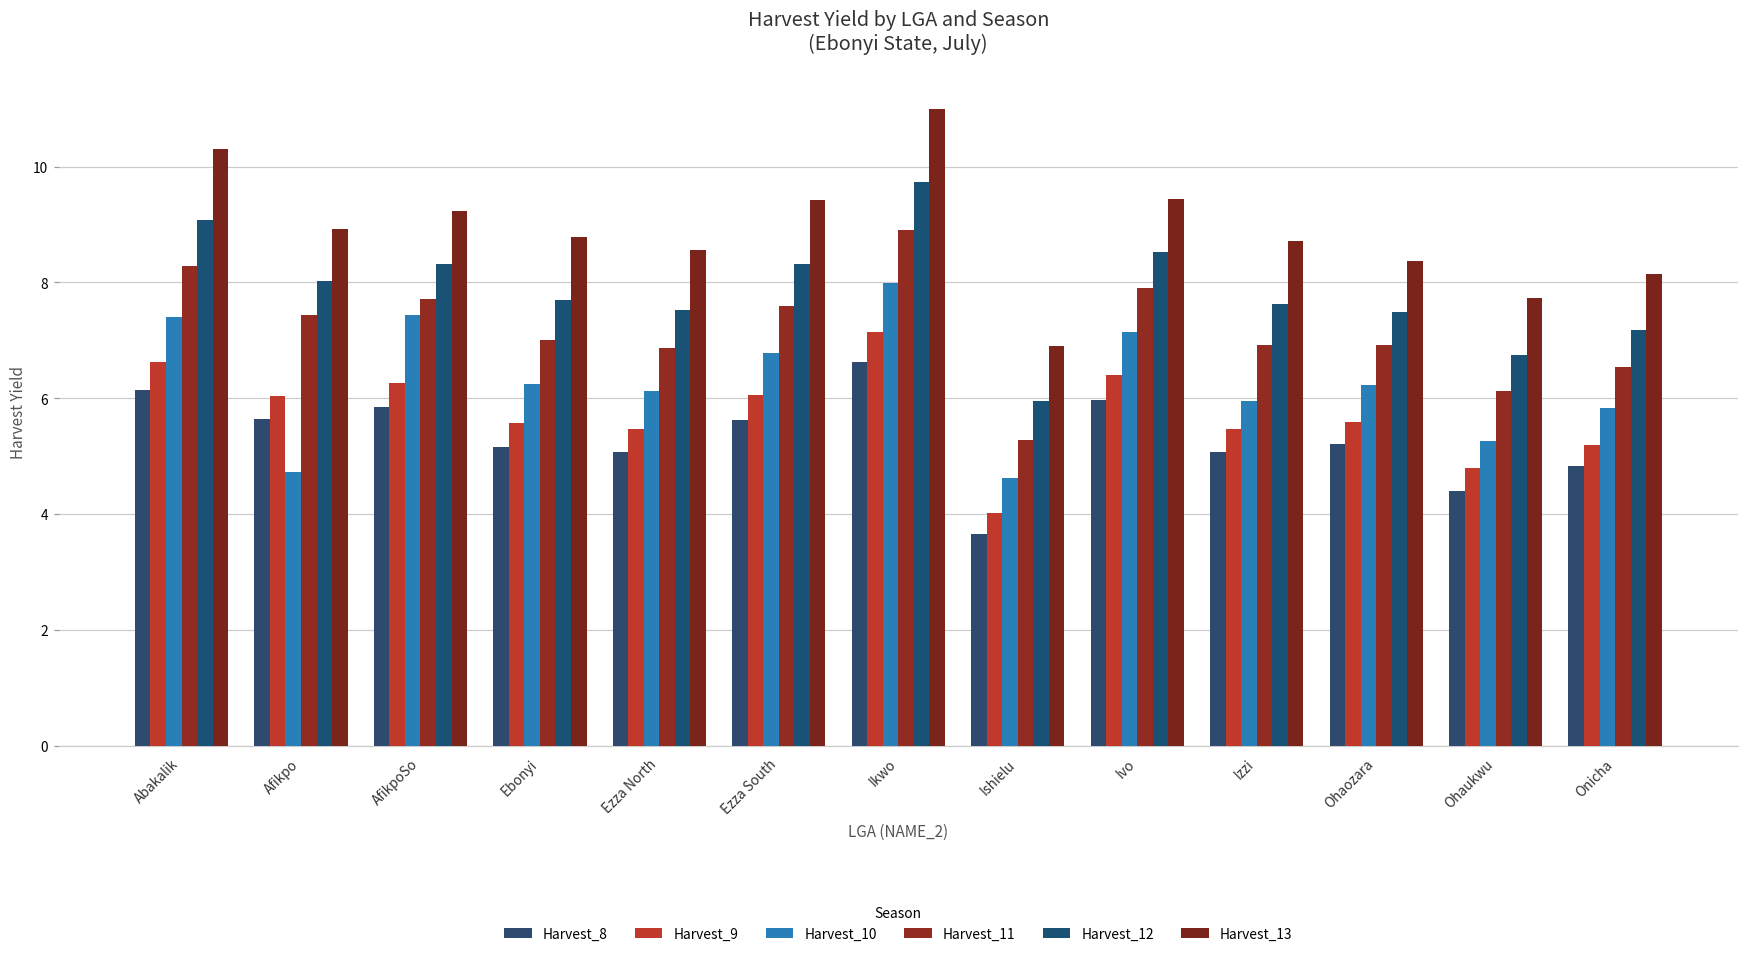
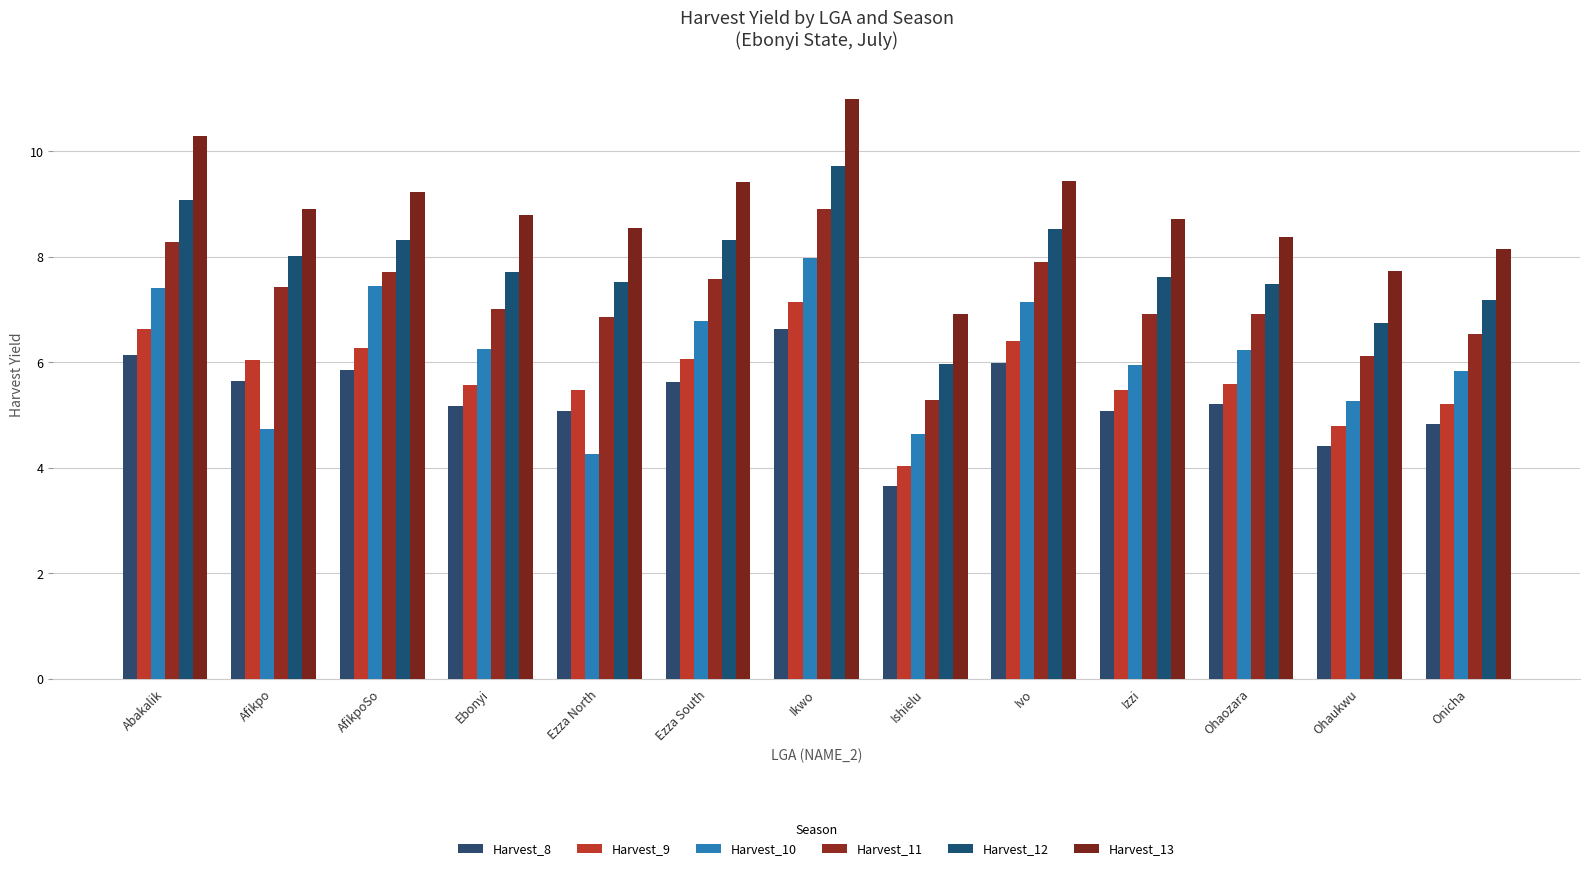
Harvest_10, Ezza North: 6.1 -> 4.3
